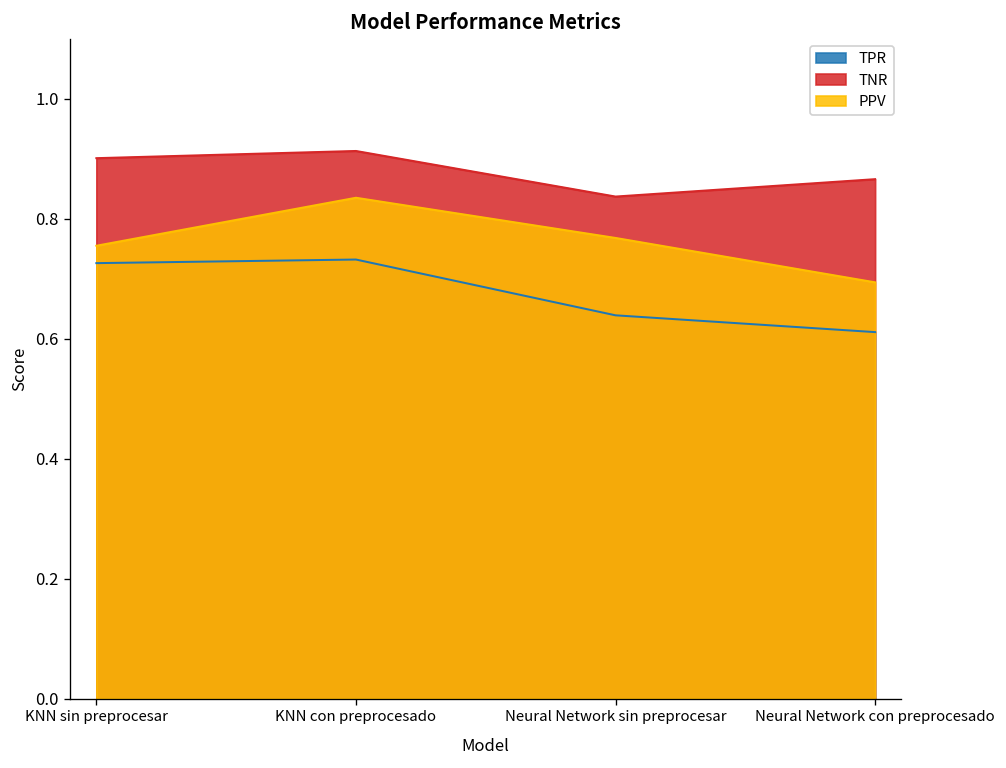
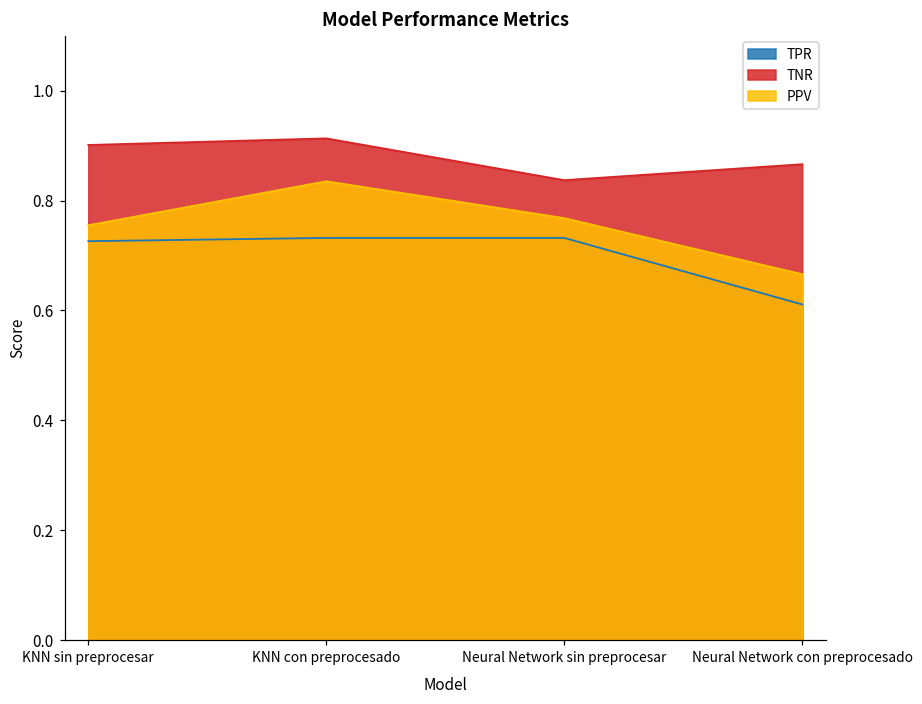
TPR, Neural Network sin preprocesar: 0.64 -> 0.73
PPV, Neural Network con preprocesado: 0.69 -> 0.67
